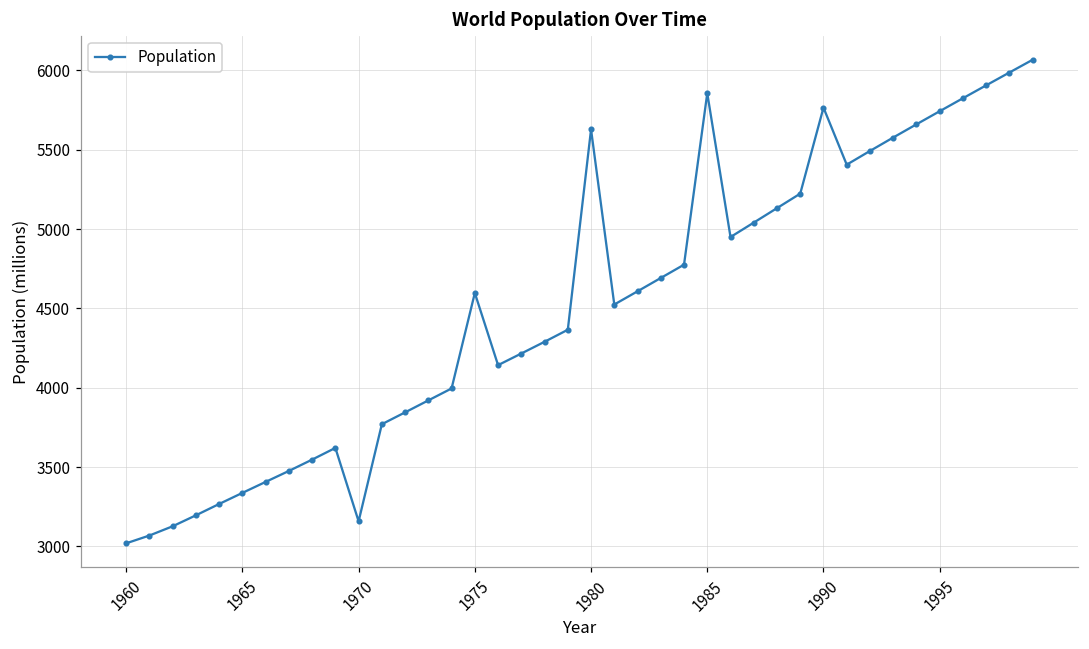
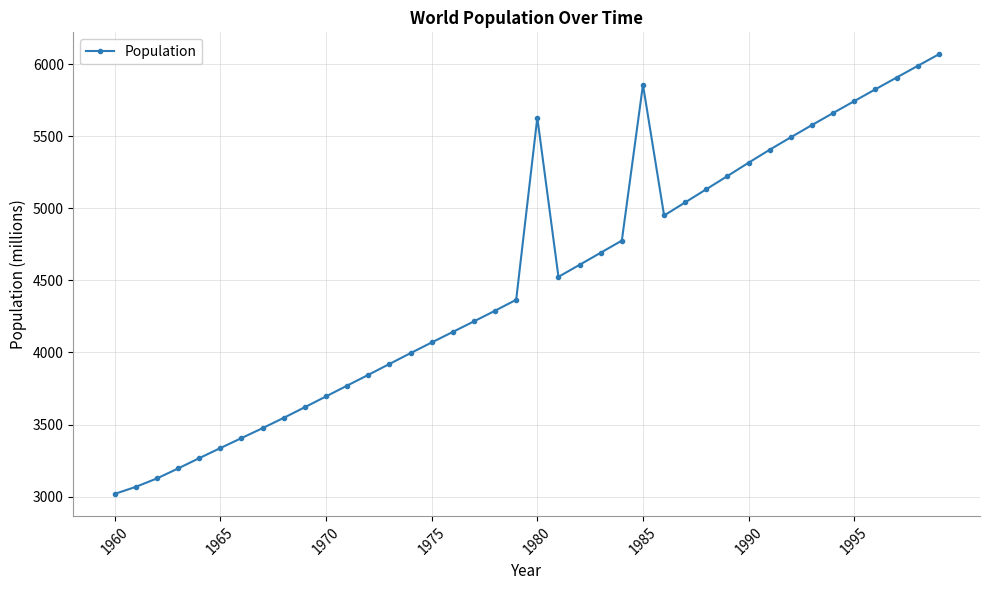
1970: 3160 -> 3700
1975: 4600 -> 4070
1990: 5770 -> 5320
